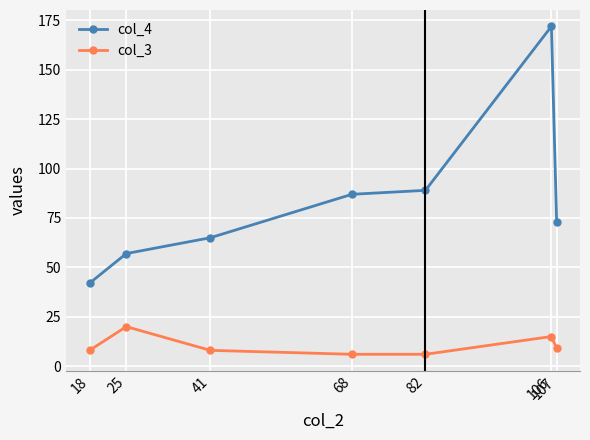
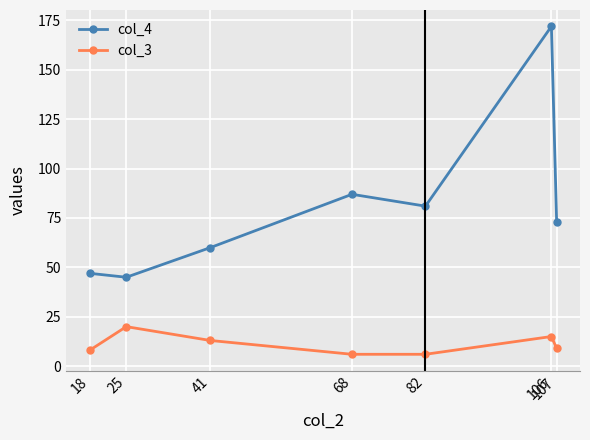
col_4, 18: 42 -> 47
col_4, 25: 57 -> 45
col_4, 41: 65 -> 60
col_3, 41: 8 -> 13
col_4, 82: 89 -> 81
